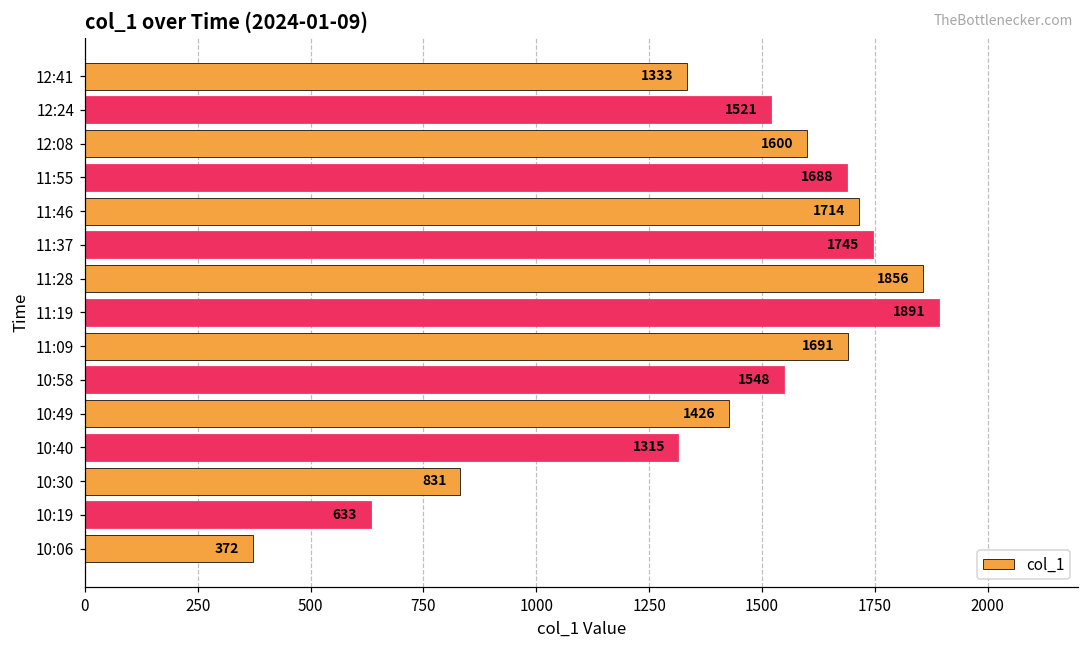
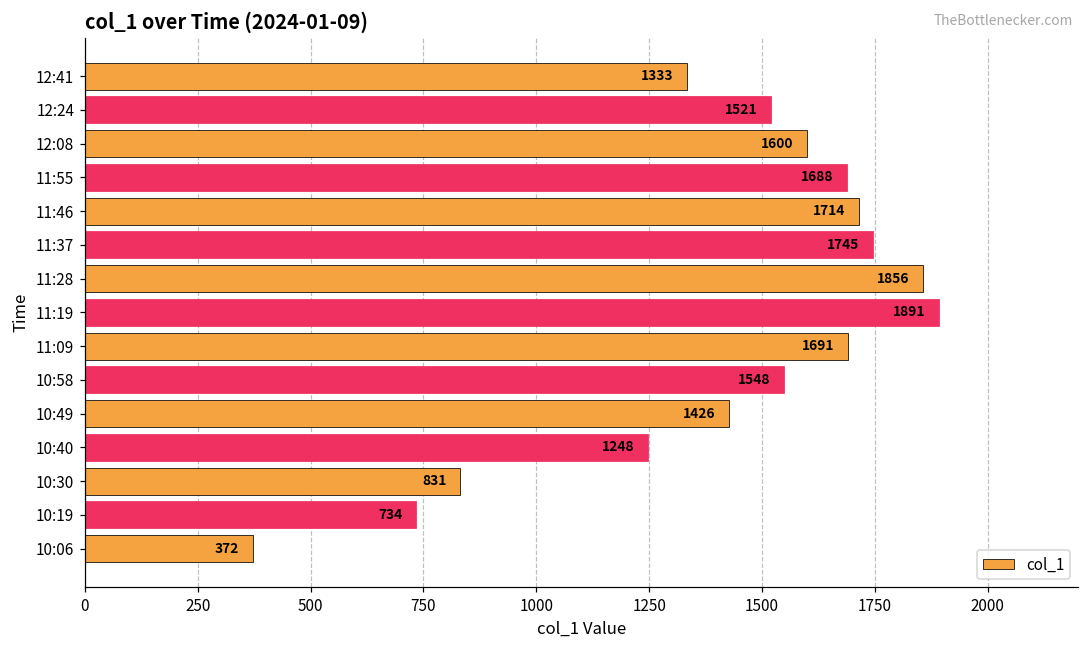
10:40: 1315 -> 1248
10:19: 633 -> 734
